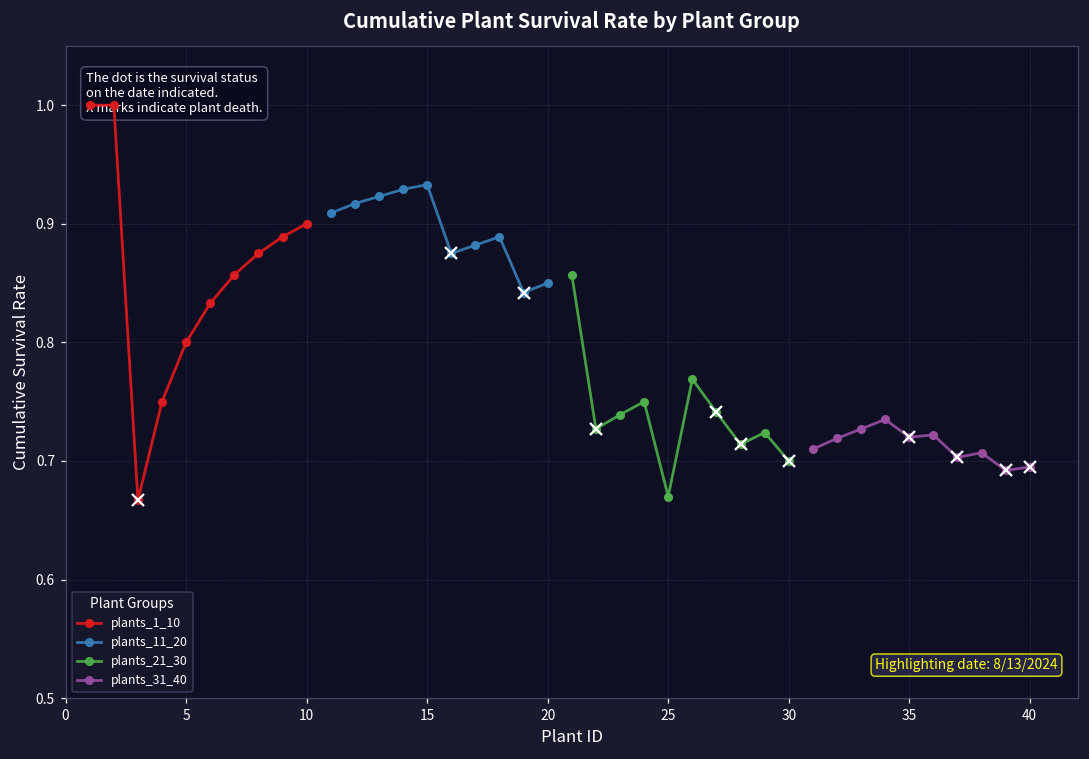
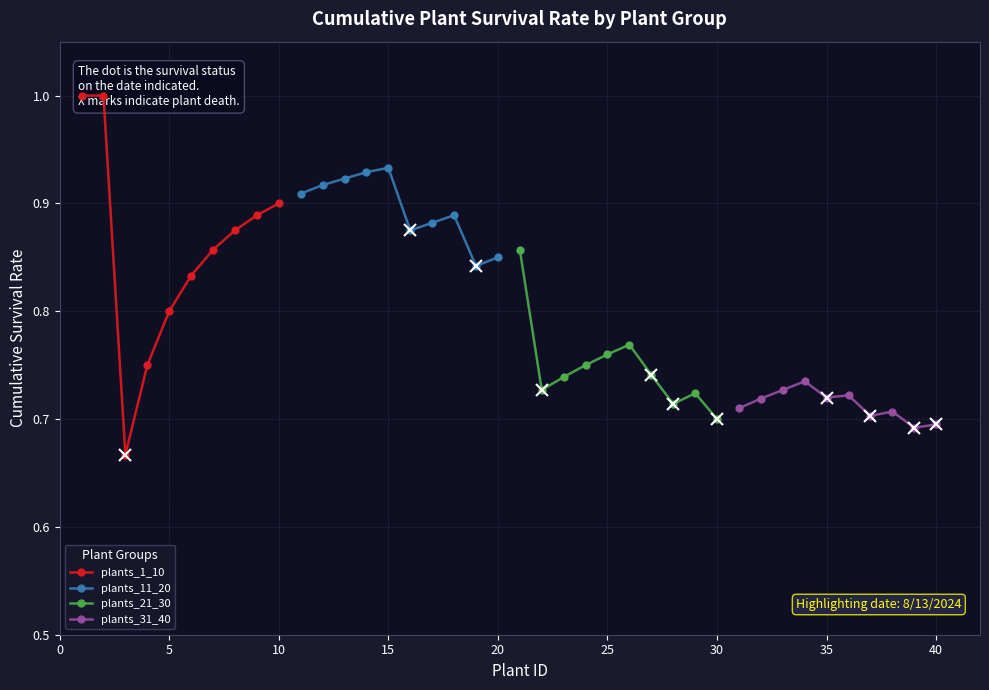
plants_21_30, 25: 0.67 -> 0.76
